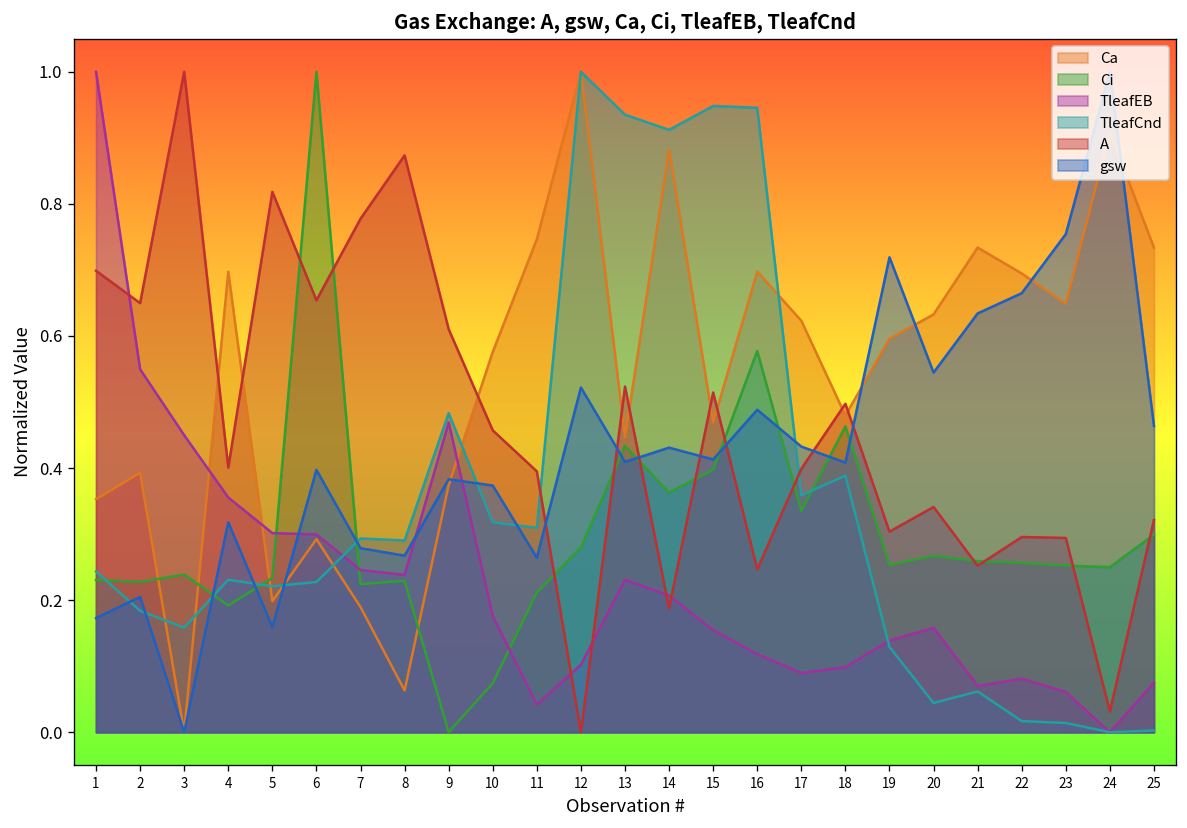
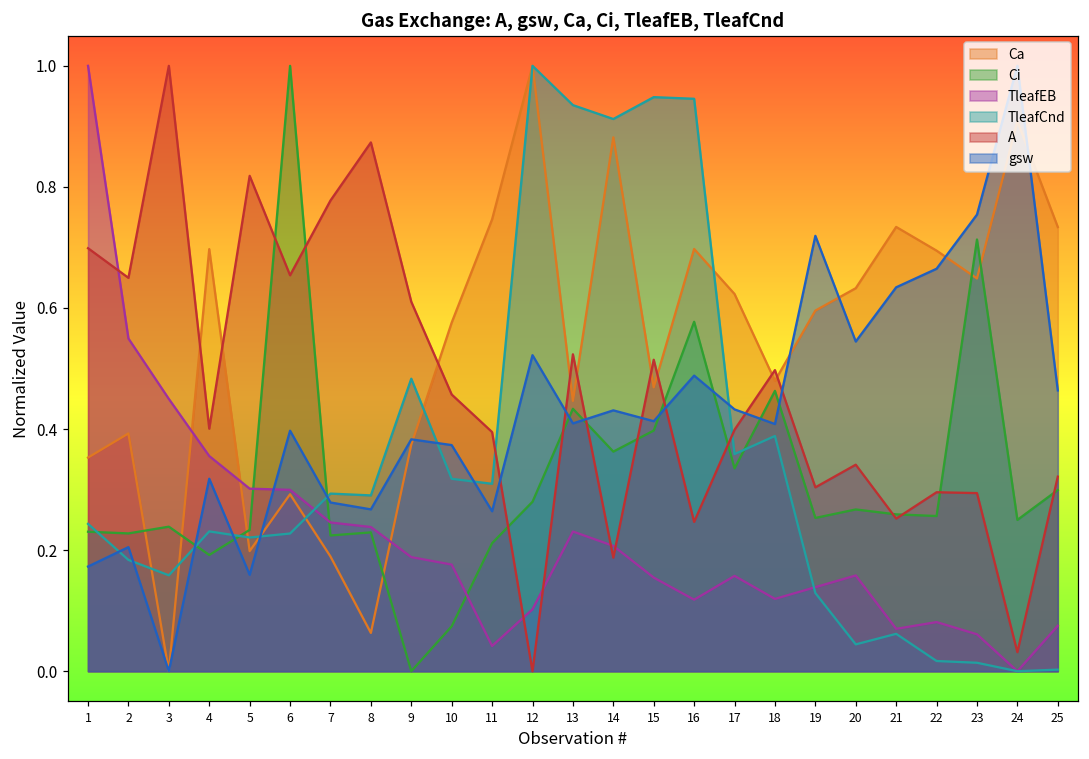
TleafEB, 9: 0.47 -> 0.19
TleafEB, 17: 0.09 -> 0.16
TleafEB, 18: 0.10 -> 0.12
Ci, 23: 0.25 -> 0.71
